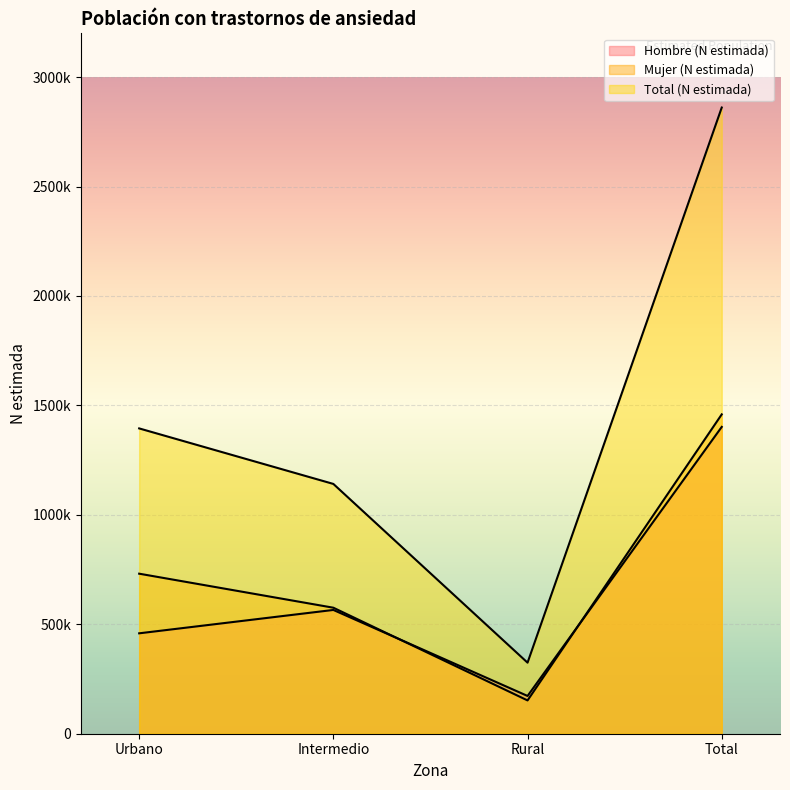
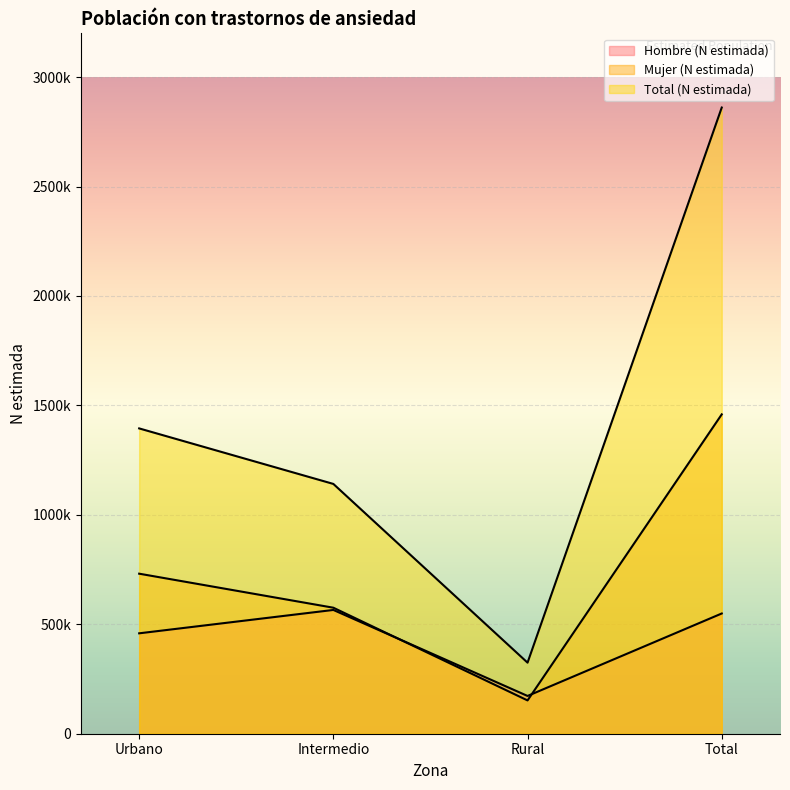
Hombre (N estimada), Total: 1400000 -> 550000
